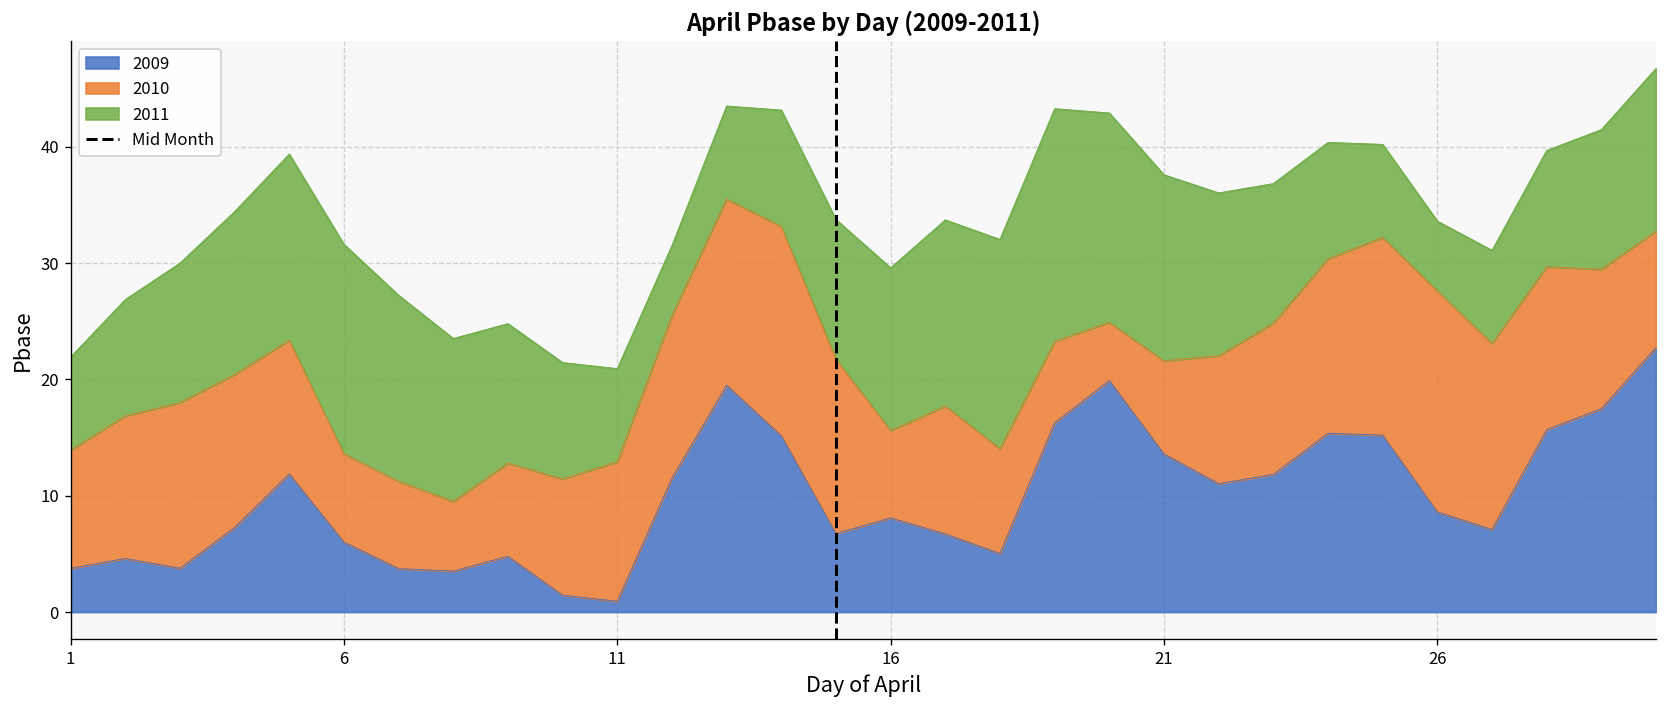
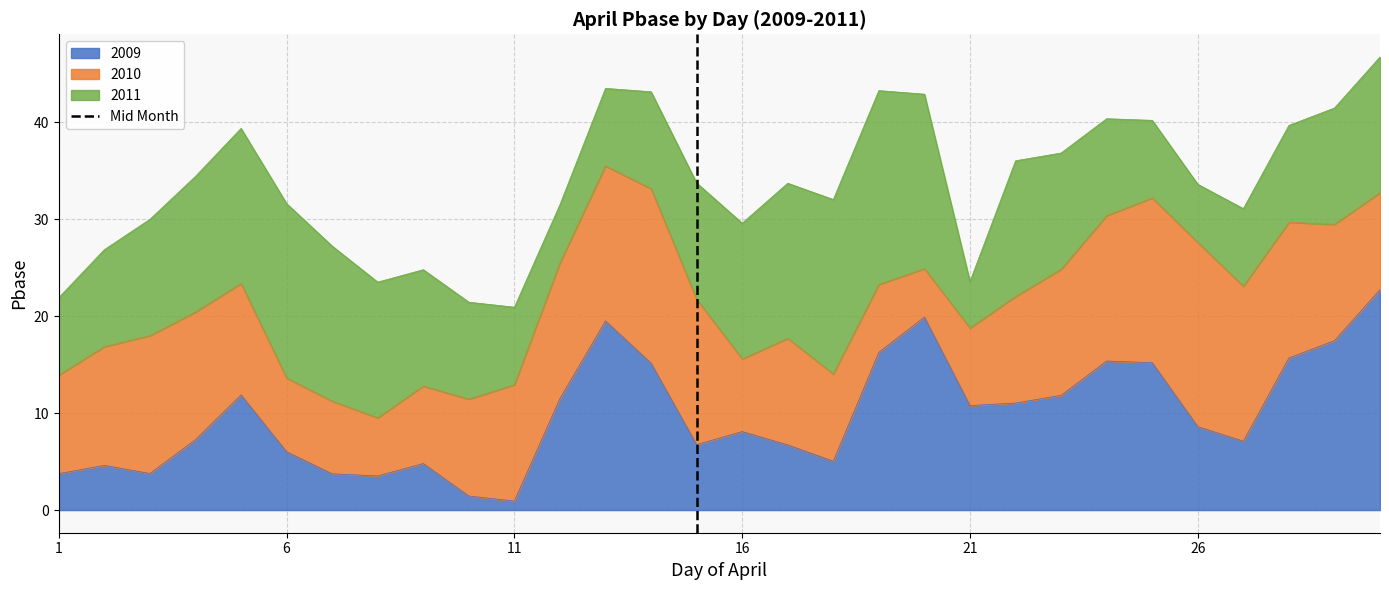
2009, 21: 14 -> 11
2011, 21: 16 -> 5
